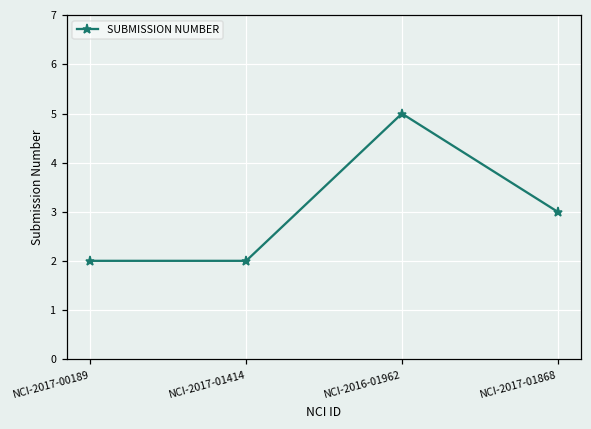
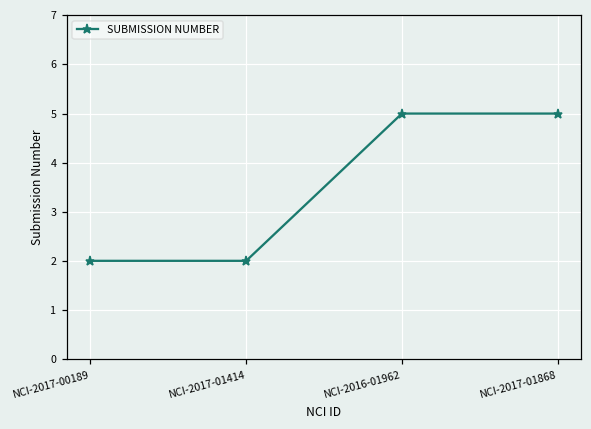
NCI-2017-01868: 3 -> 5
